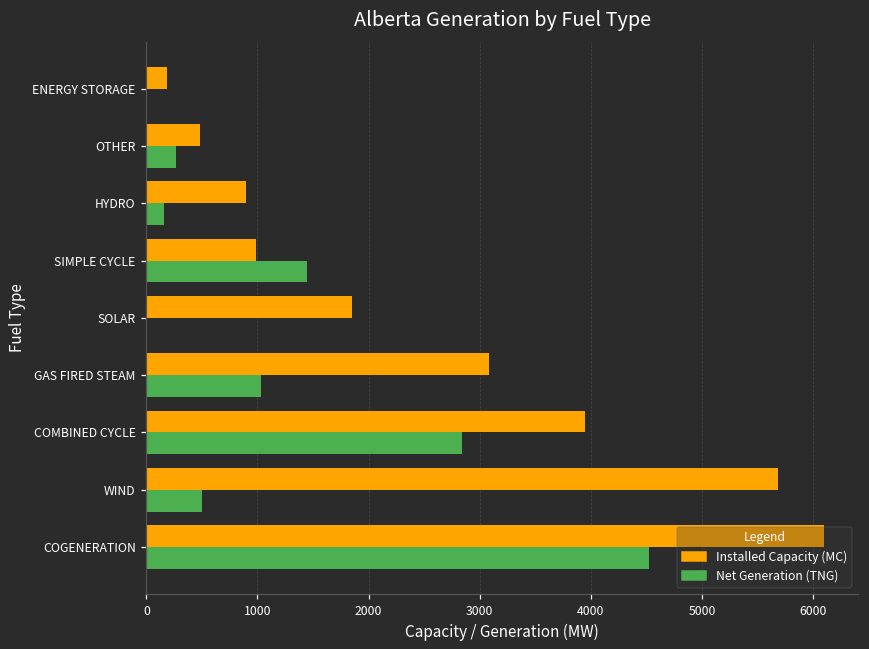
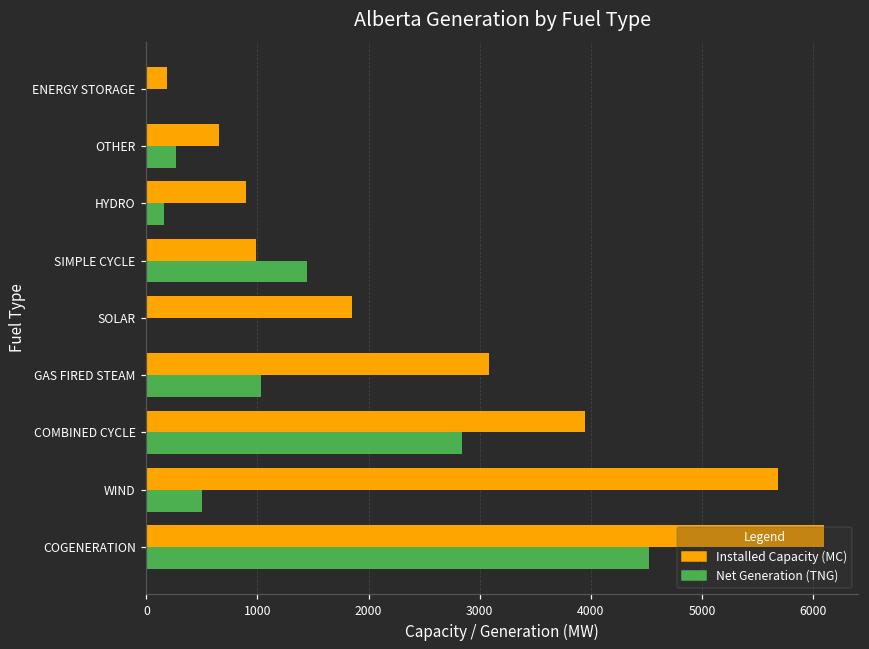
Installed Capacity (MC), OTHER: 480 -> 660
